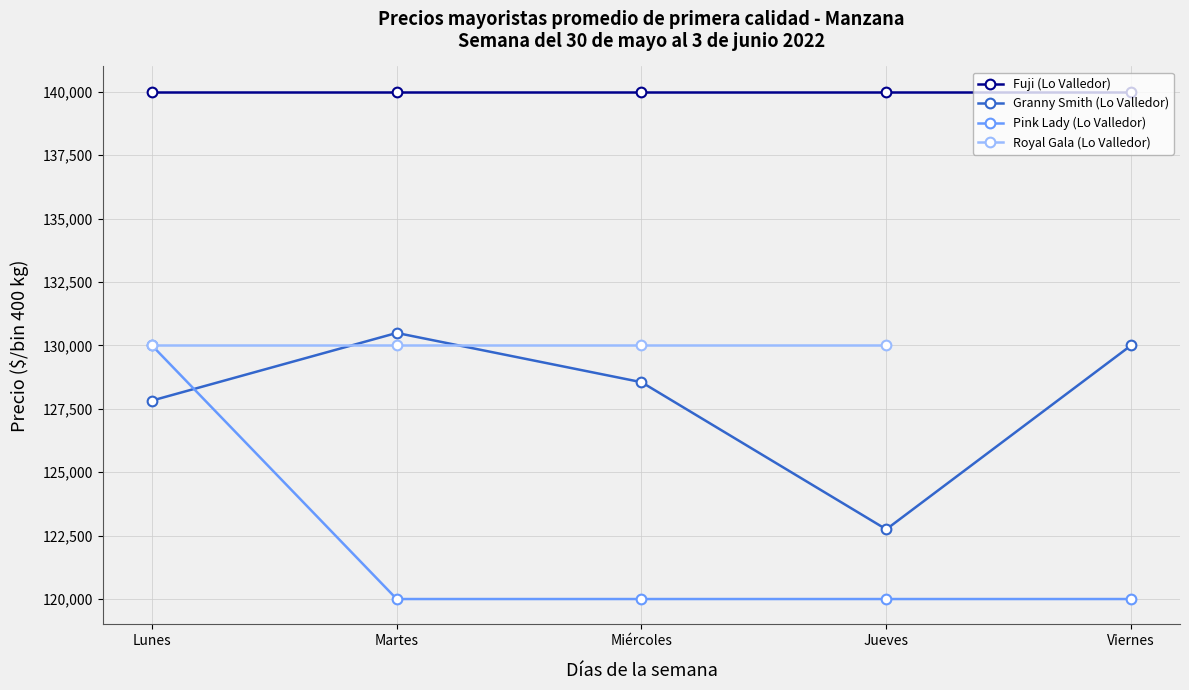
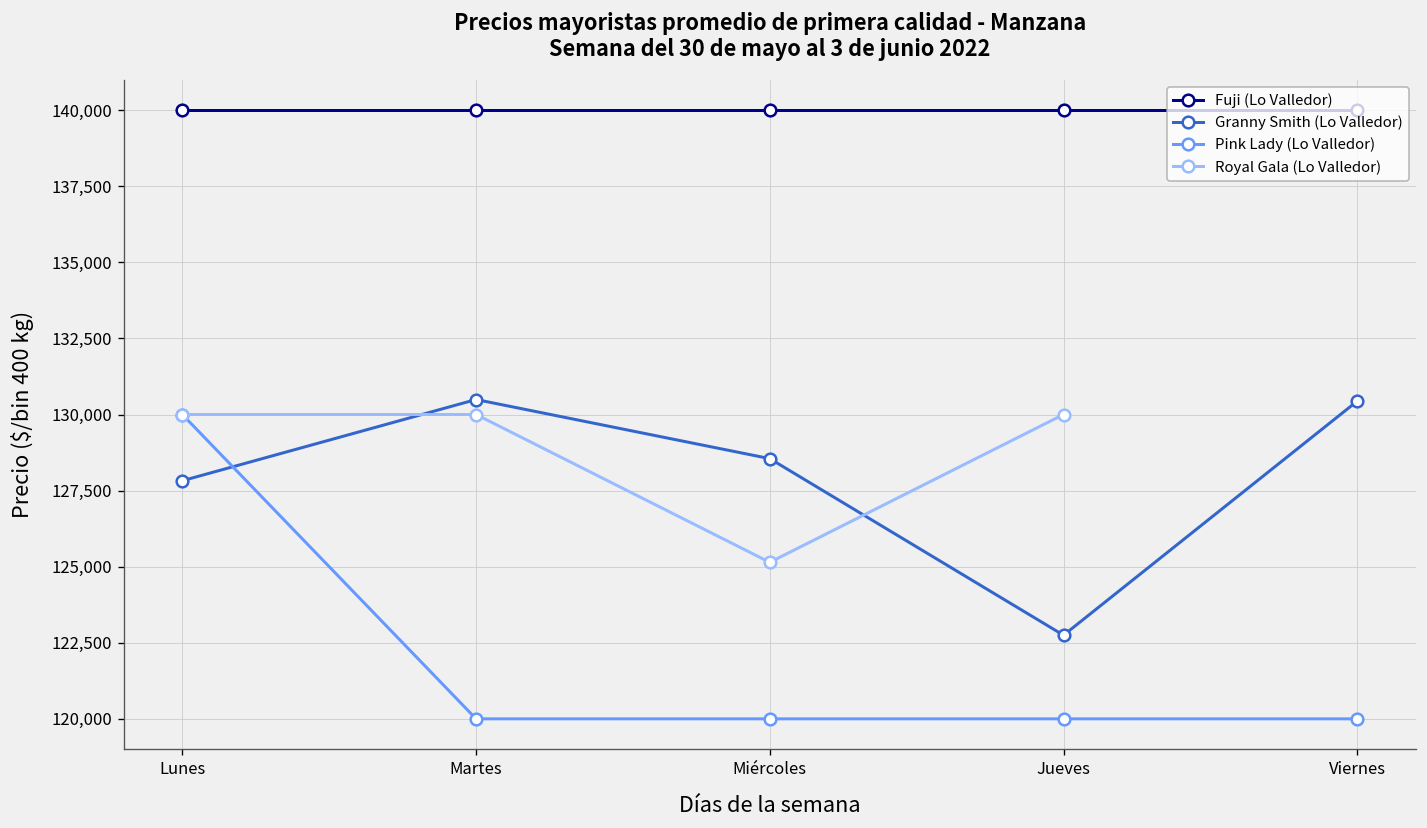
Royal Gala (Lo Valledor), Miércoles: 130,000 -> 125,100
Granny Smith (Lo Valledor), Viernes: 130,000 -> 130,400
